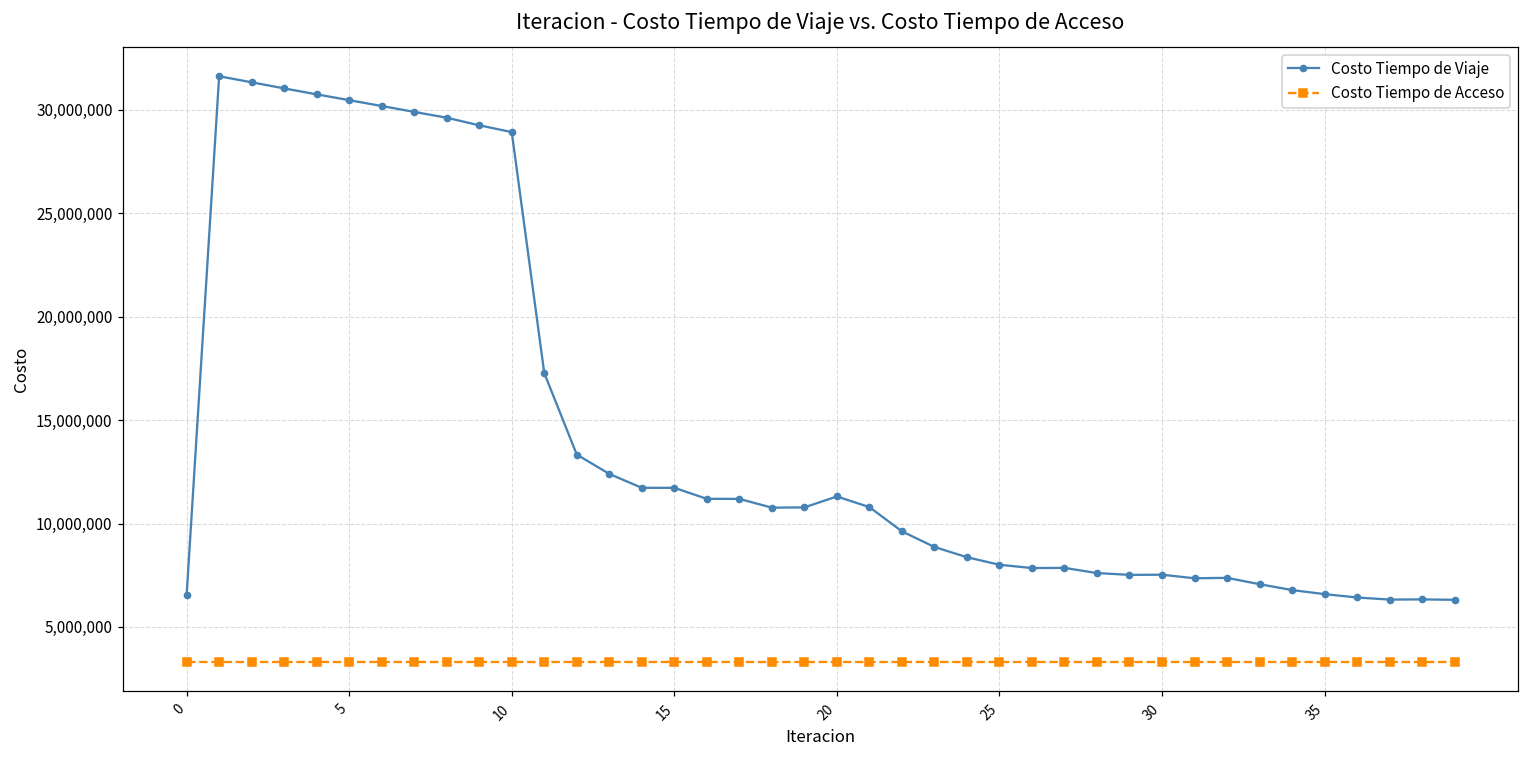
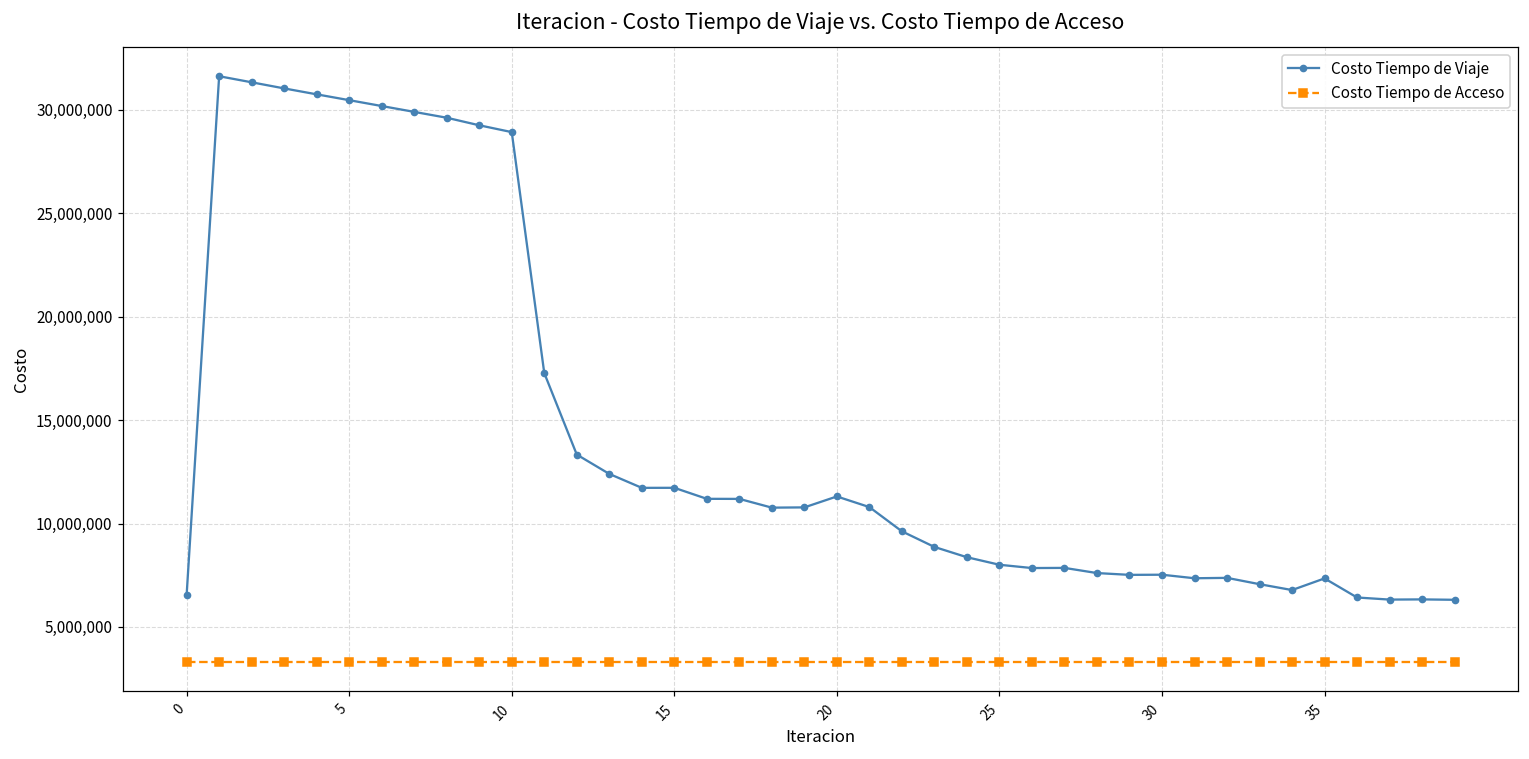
Costo Tiempo de Viaje, 35: 6,600,000 -> 7,300,000
